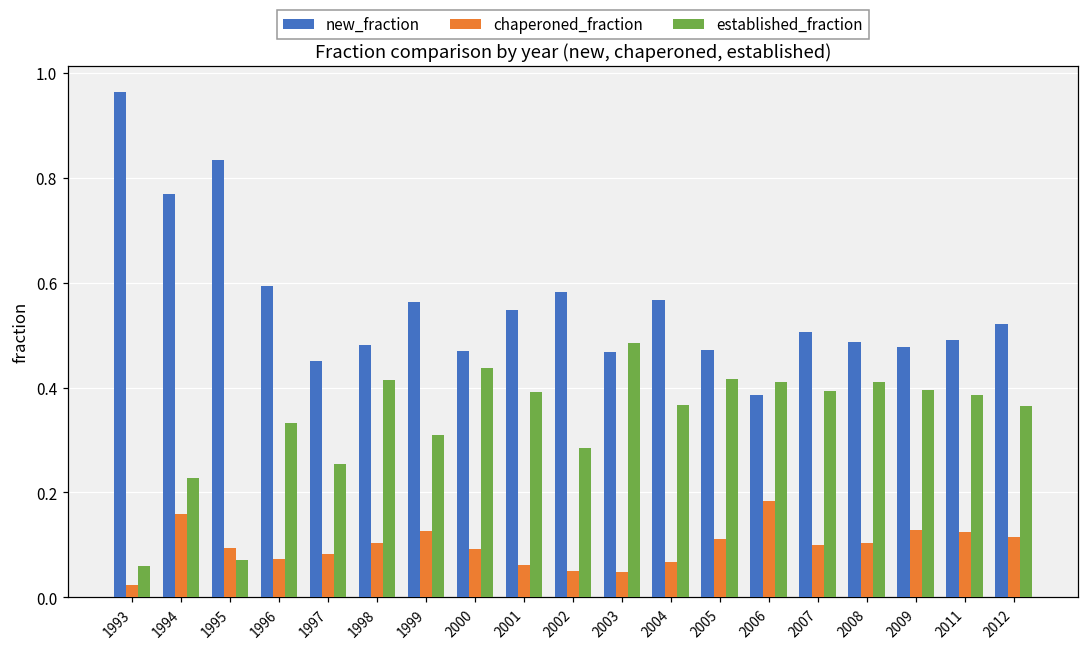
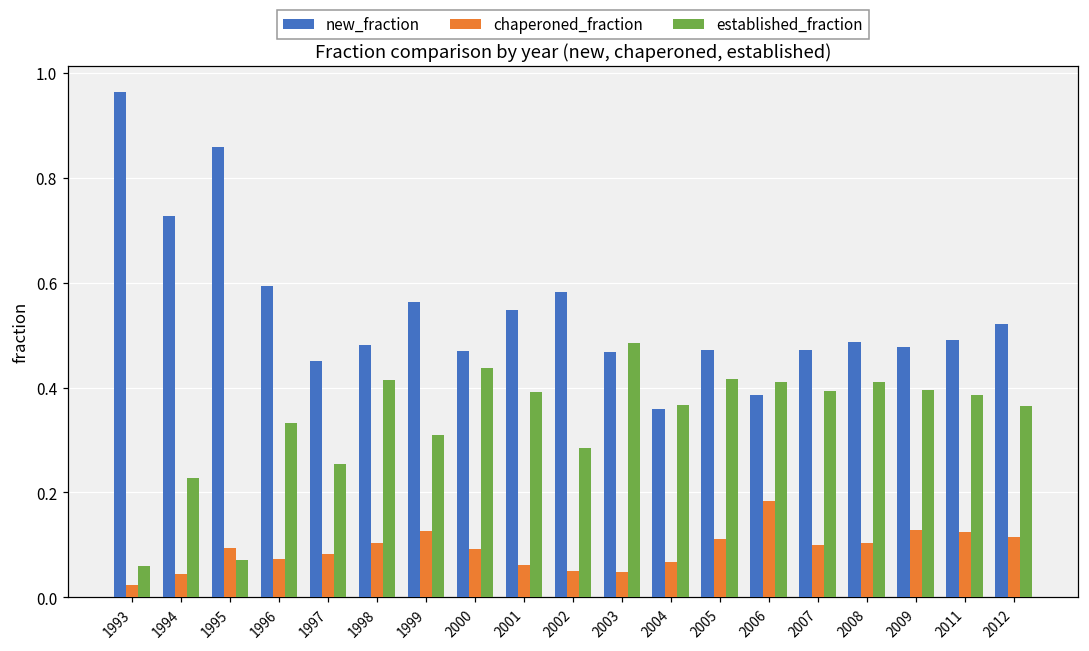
new_fraction, 1994: 0.77 -> 0.73
chaperoned_fraction, 1994: 0.16 -> 0.05
new_fraction, 1995: 0.83 -> 0.86
new_fraction, 2004: 0.57 -> 0.36
new_fraction, 2007: 0.51 -> 0.47
